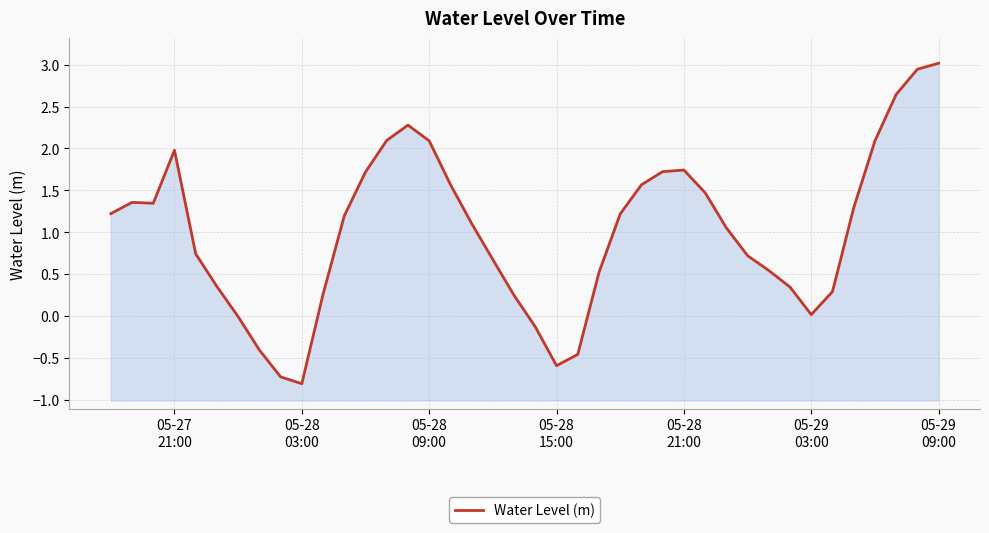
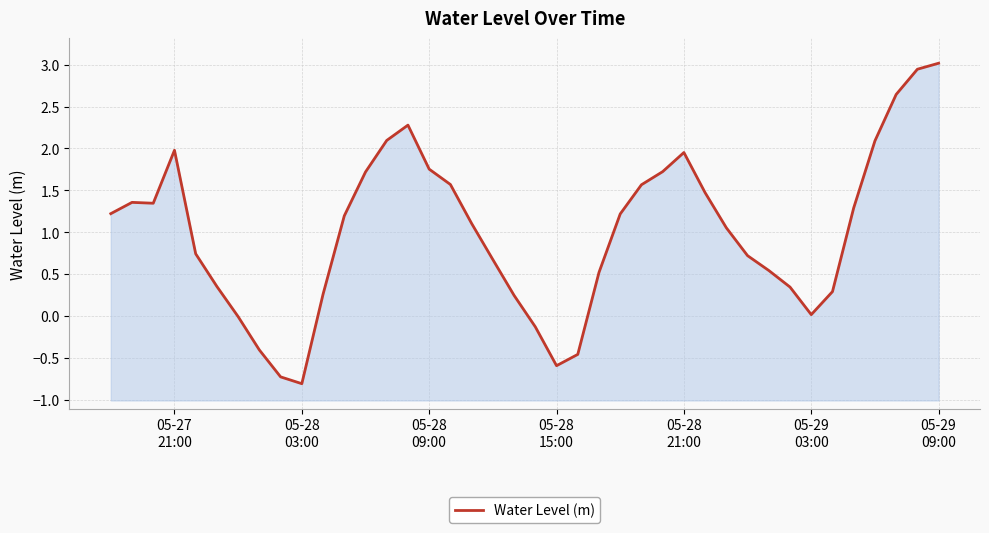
05-28 09:00: 2.1 -> 1.8
05-28 21:00: 1.7 -> 2.0
